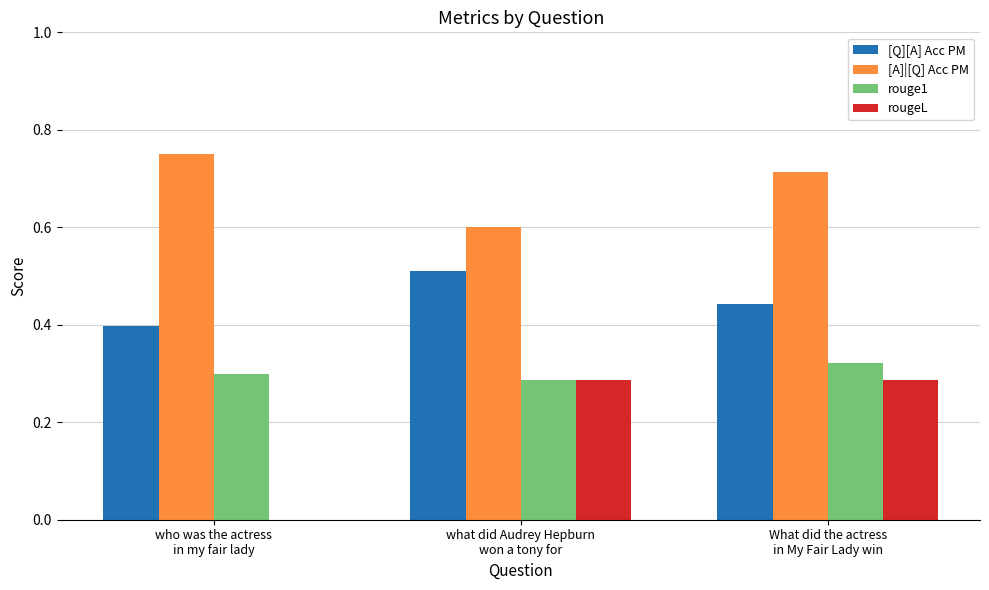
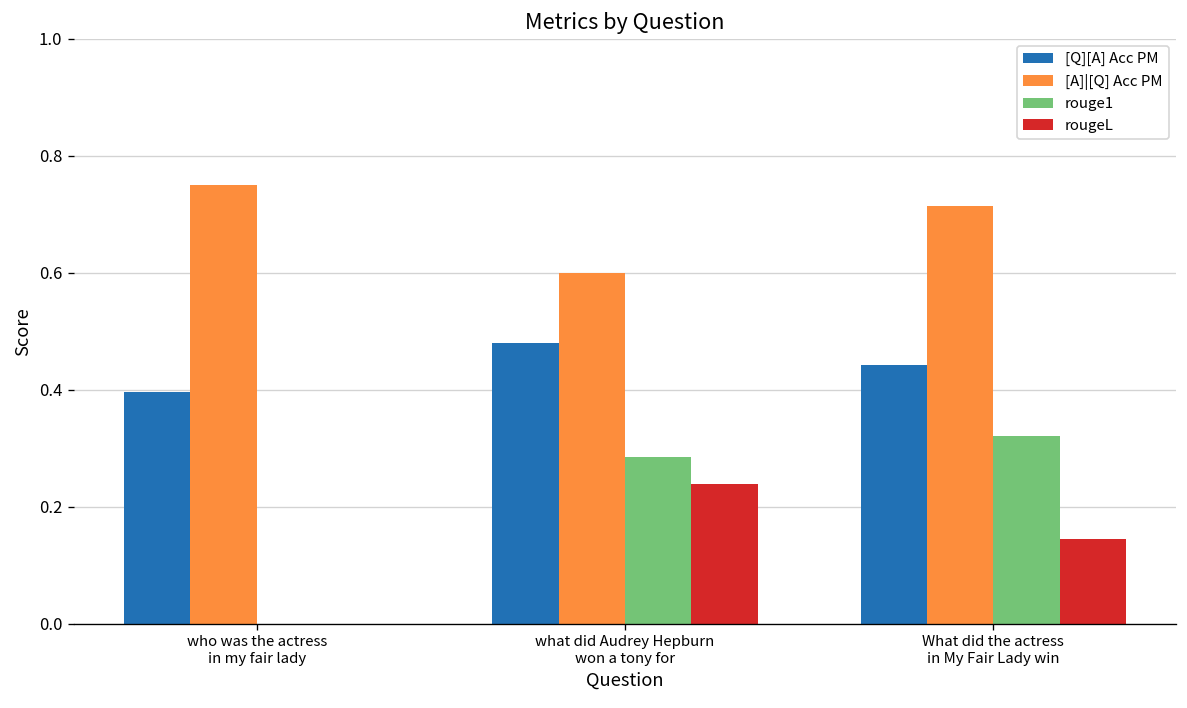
rouge1, who was the actress in my fair lady: 0.3 -> 0.0
[Q][A] Acc PM, what did Audrey Hepburn won a tony for: 0.51 -> 0.48
rougeL, what did Audrey Hepburn won a tony for: 0.29 -> 0.24
rougeL, What did the actress in My Fair Lady win: 0.29 -> 0.14
